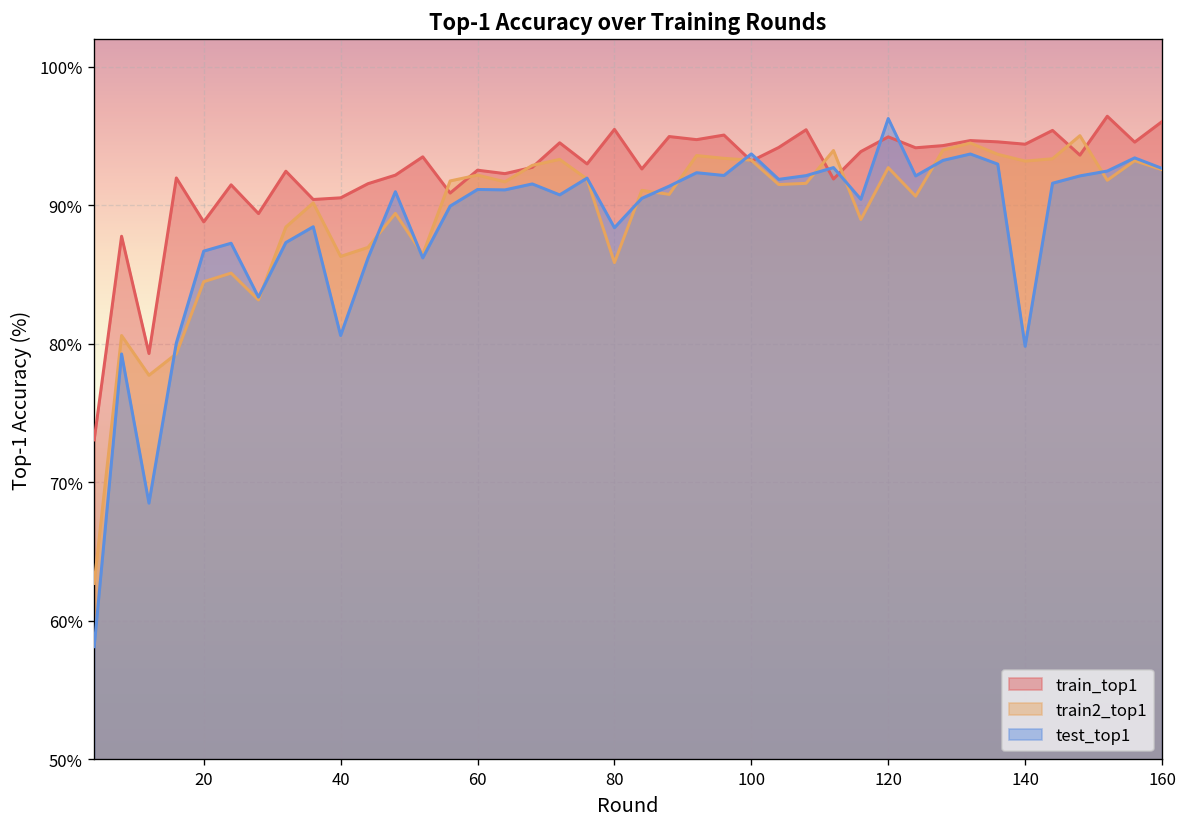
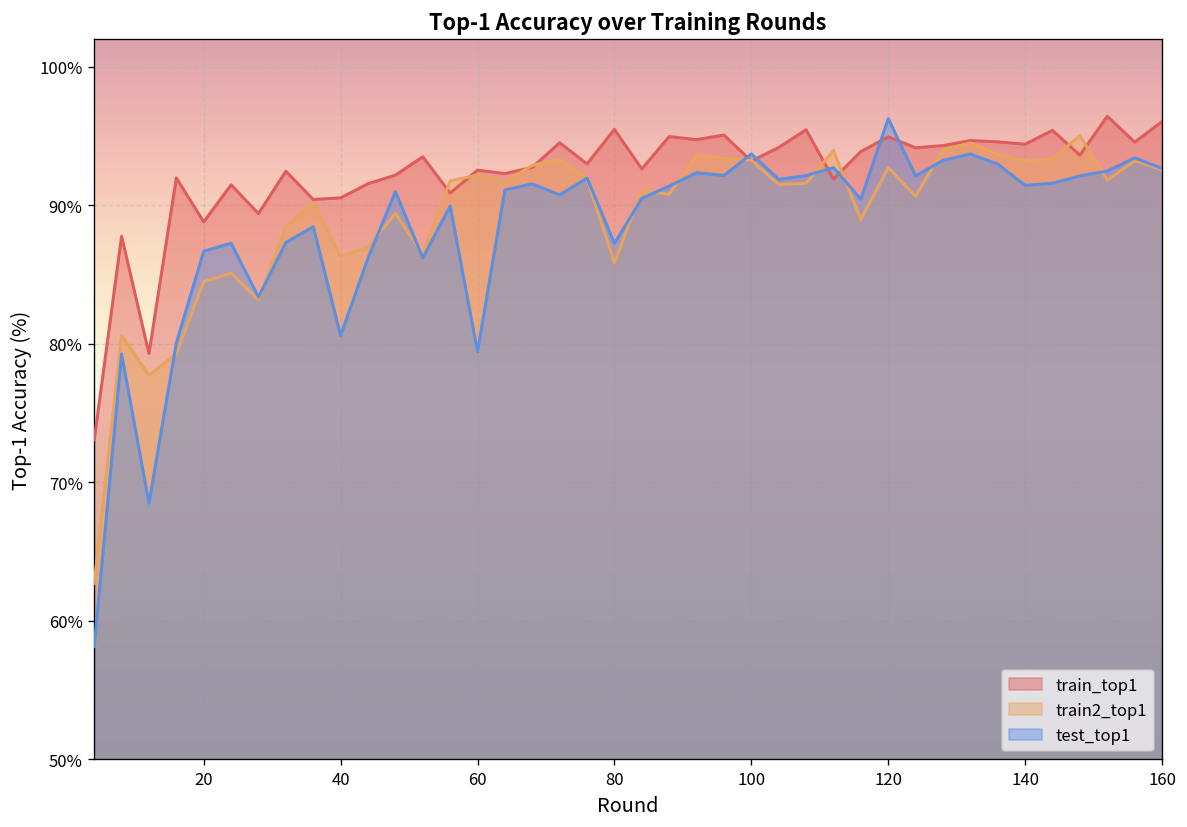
test_top1, 60: 91.1% -> 79.4%
test_top1, 80: 88.4% -> 87.3%
test_top1, 140: 79.8% -> 91.4%
